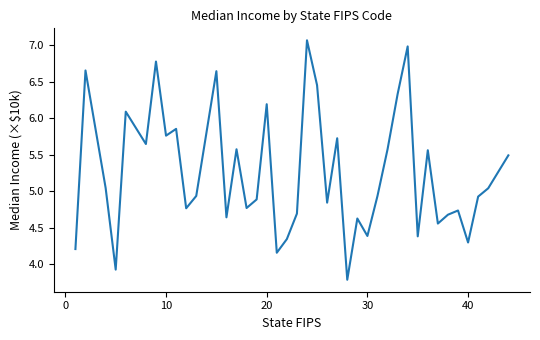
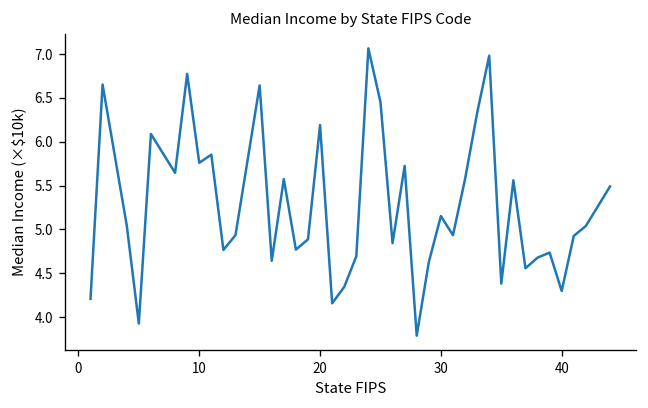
30: 4.4 -> 5.2
